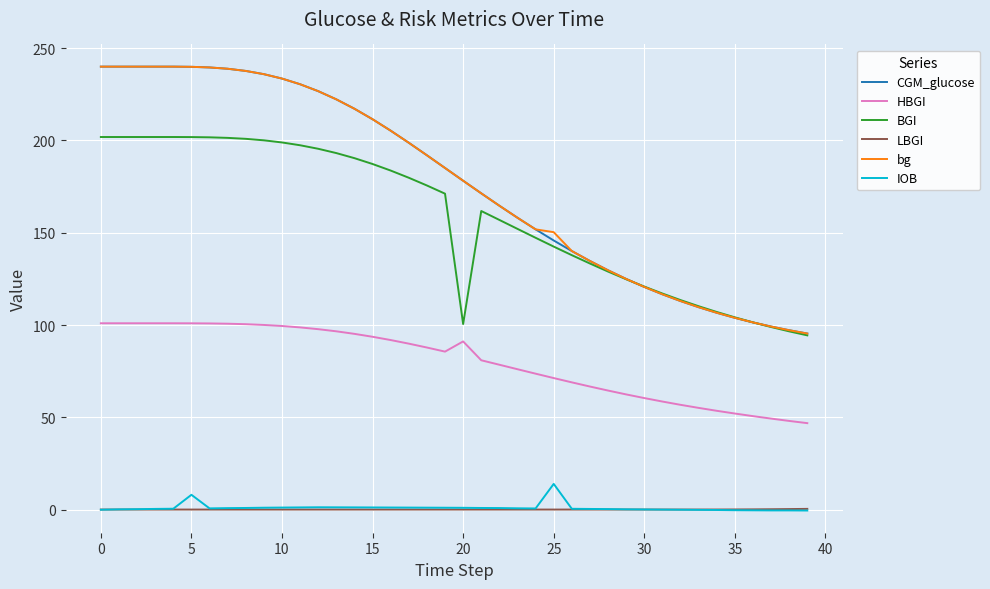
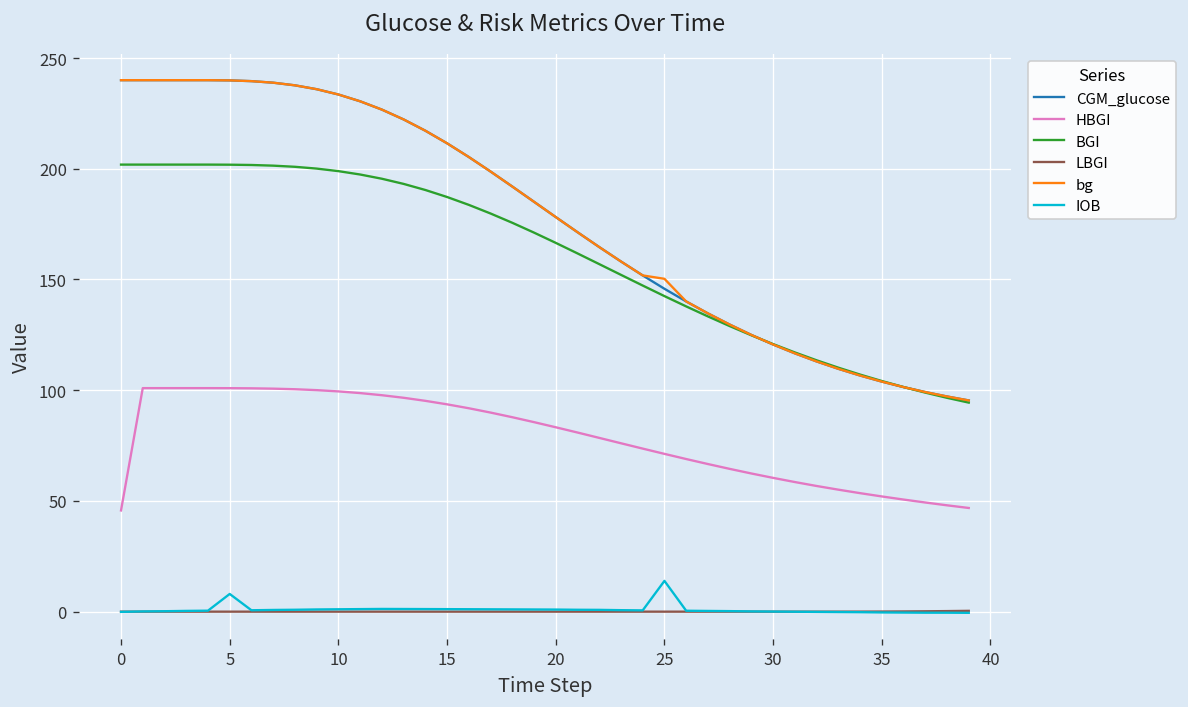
HBGI, 0: 101 -> 46
HBGI, 20: 91 -> 83
BGI, 20: 101 -> 167
